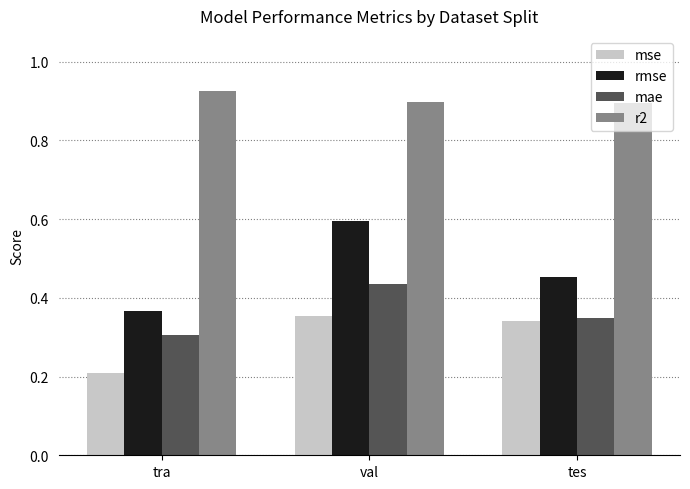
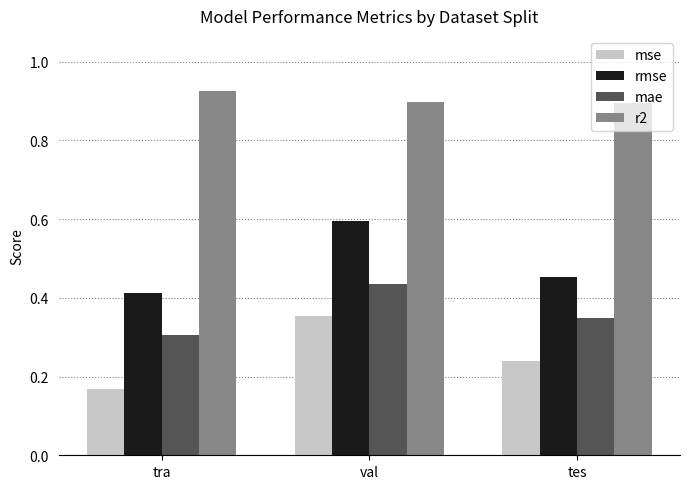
mse, tra: 0.21 -> 0.17
rmse, tra: 0.37 -> 0.41
mse, tes: 0.34 -> 0.24
